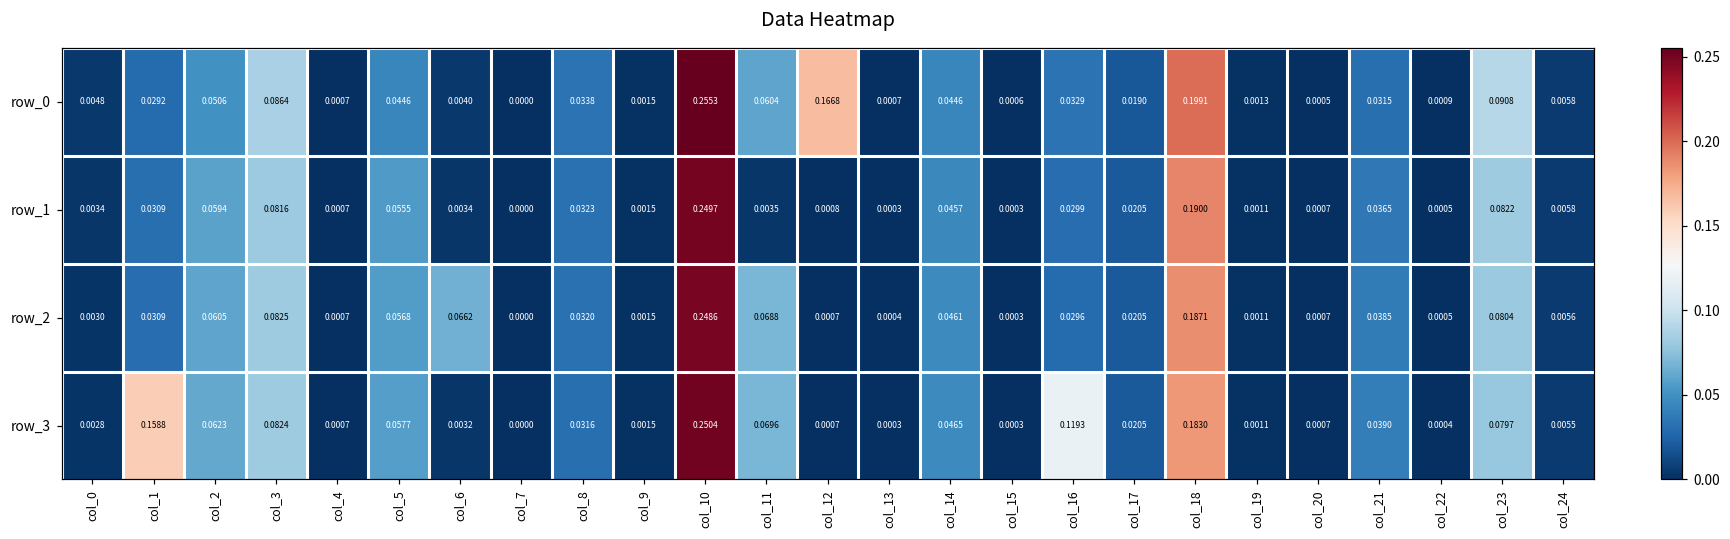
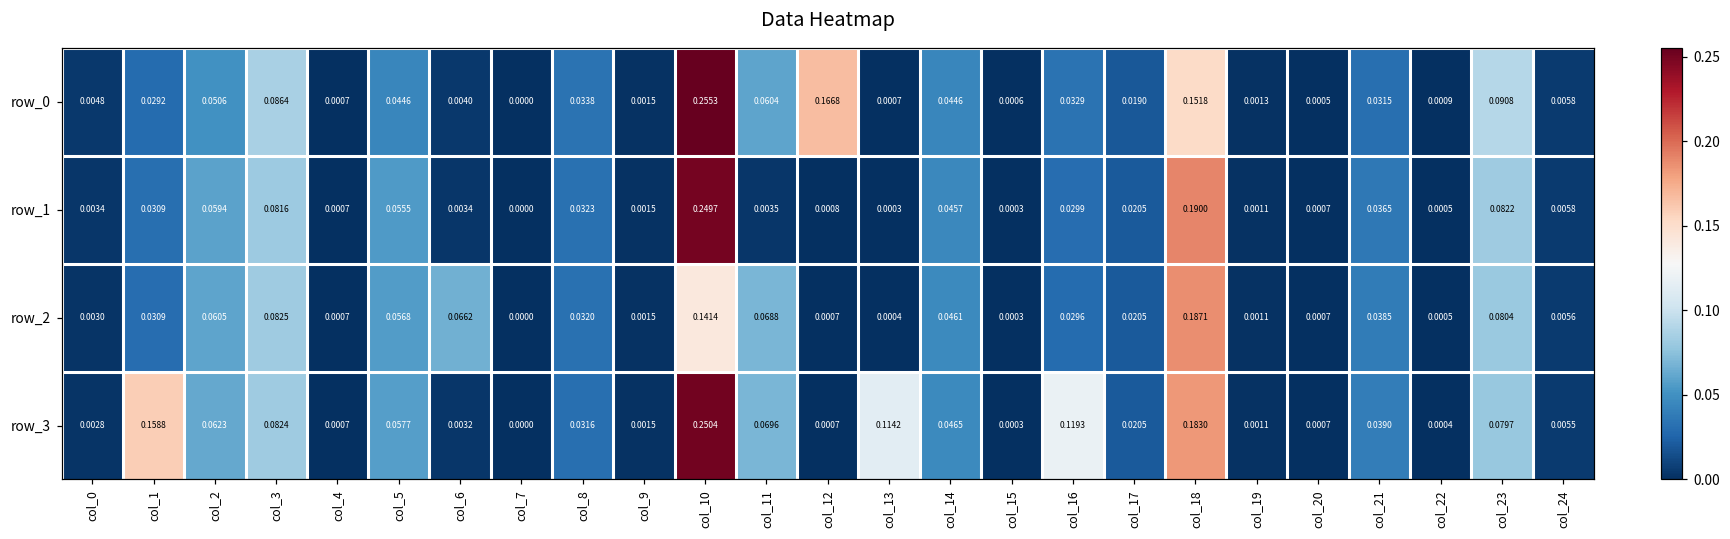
row_0, col_18: 0.1991 -> 0.1518
row_2, col_10: 0.2486 -> 0.1414
row_3, col_13: 0.0003 -> 0.1142
